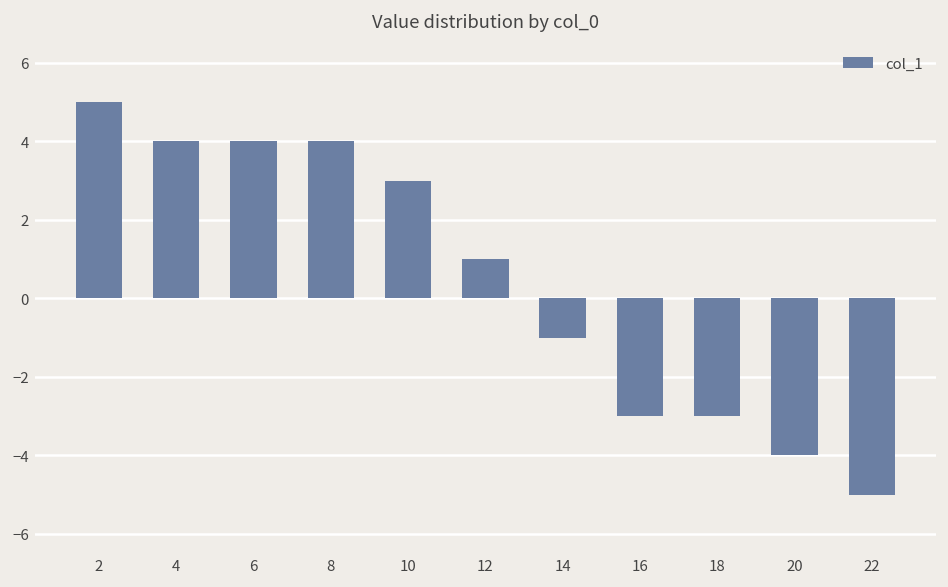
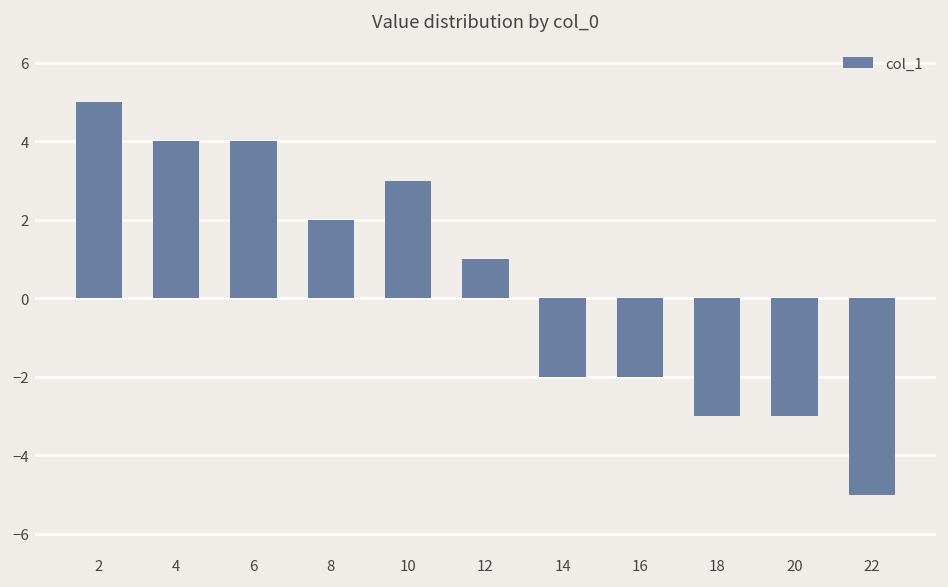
8: 4 -> 2
14: -1 -> -2
16: -3 -> -2
20: -4 -> -3
